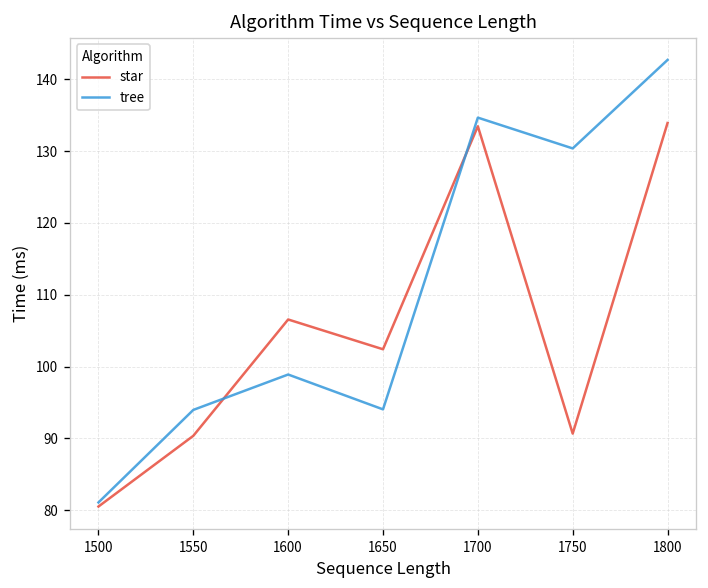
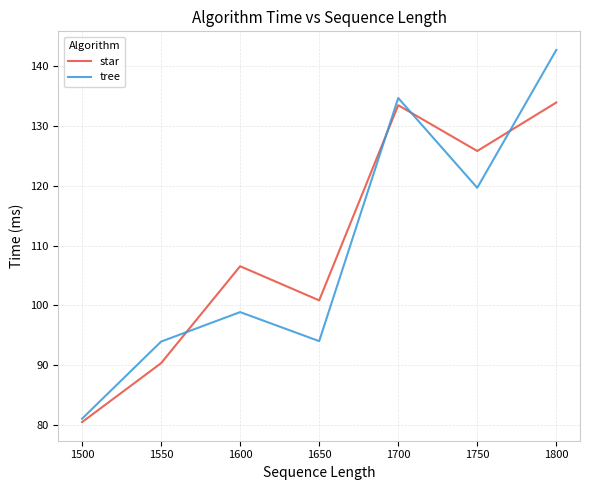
star, 1650: 102 -> 101
star, 1750: 91 -> 126
tree, 1750: 130 -> 120
